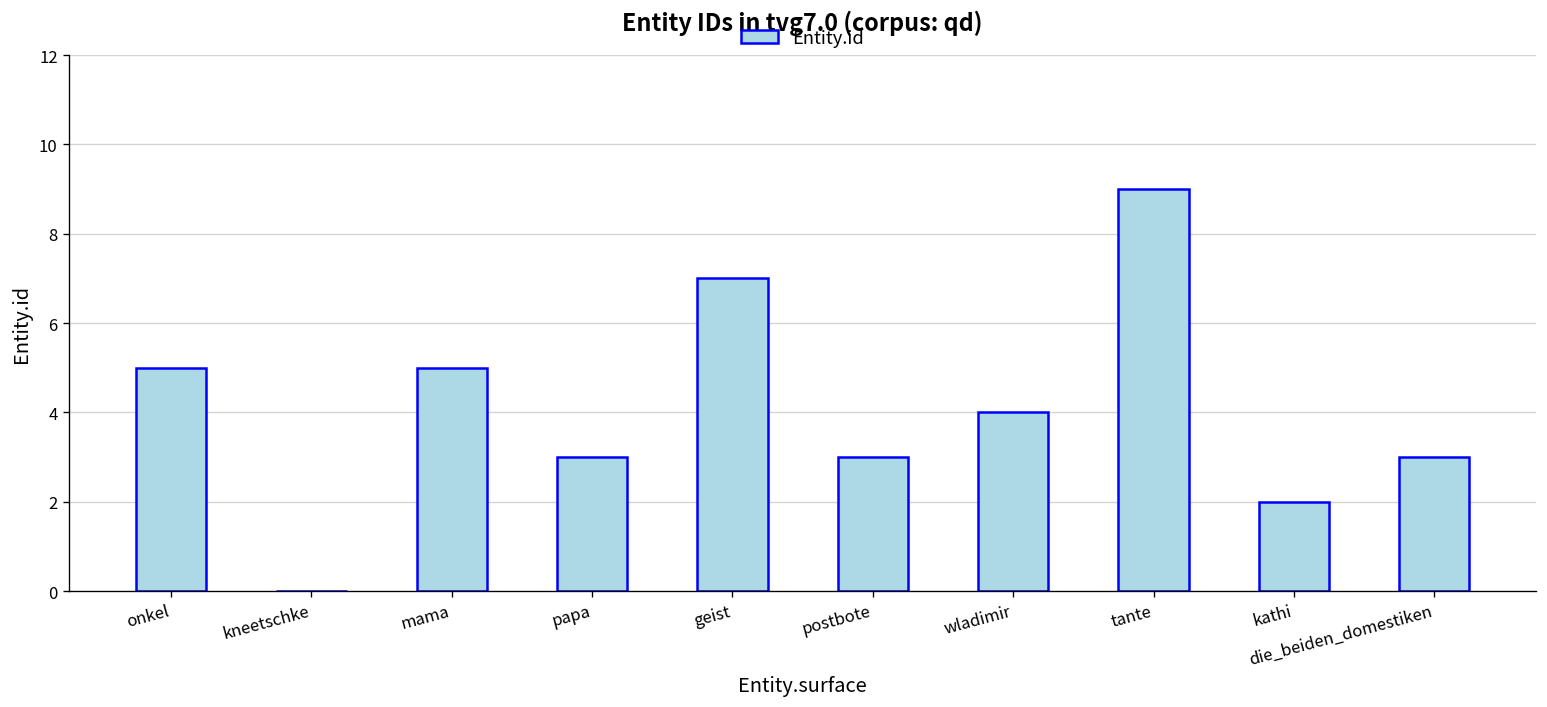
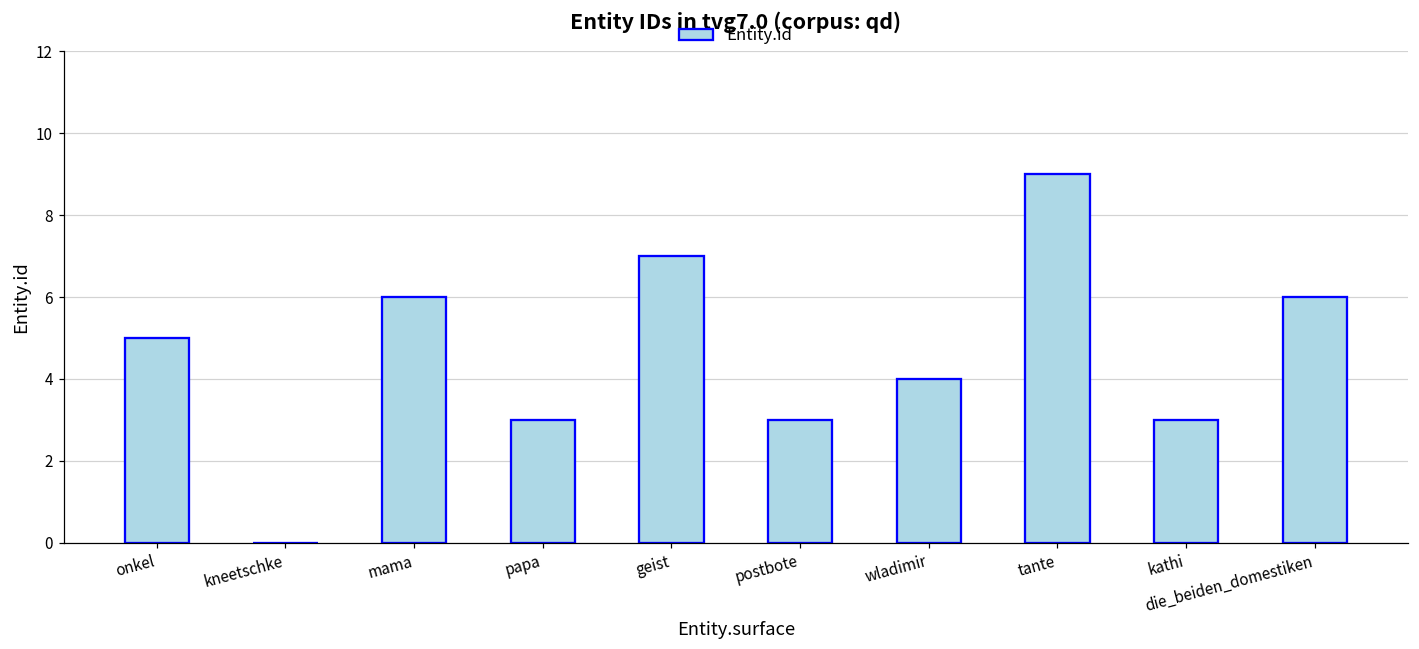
mama: 5 -> 6
kathi: 2 -> 3
die_beiden_domestiken: 3 -> 6
